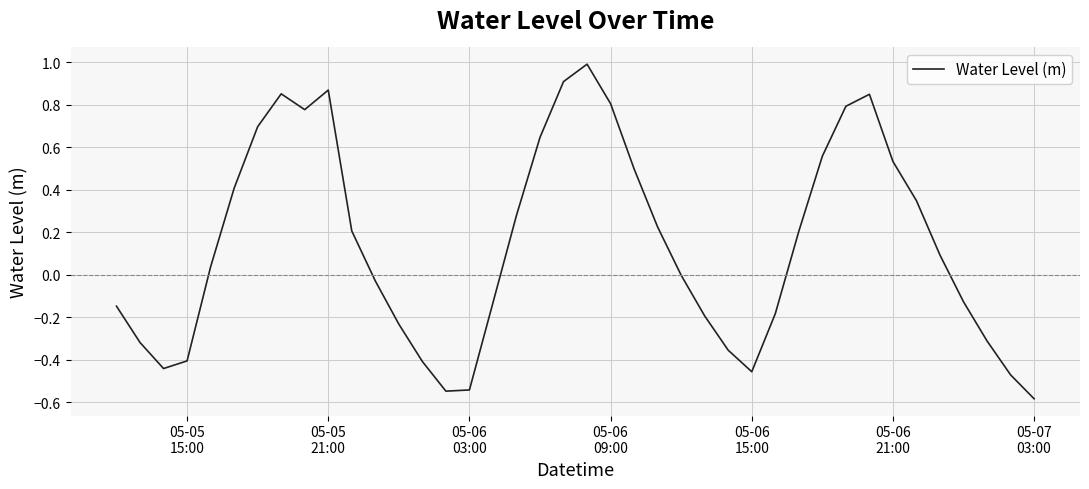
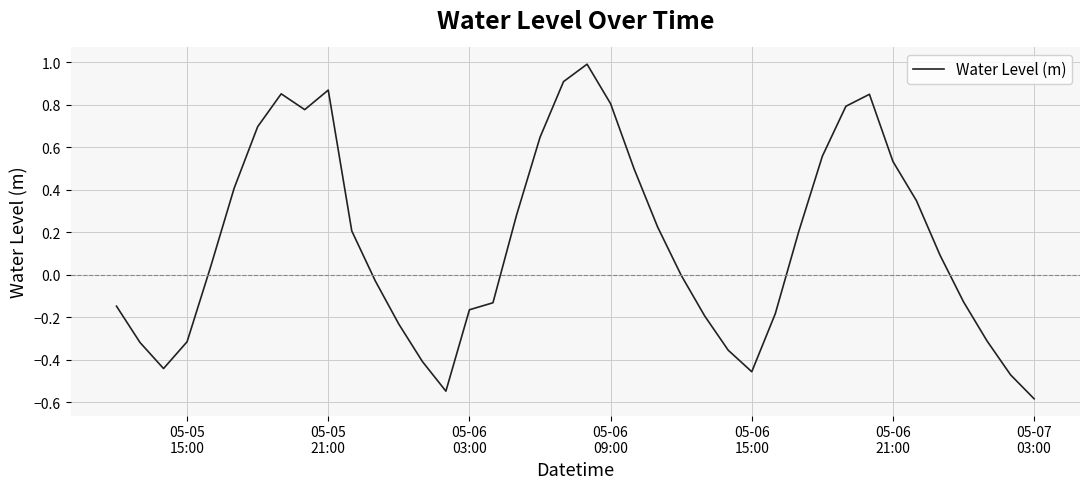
05-05 15:00: -0.41 -> -0.32
05-06 03:00: -0.54 -> -0.17
